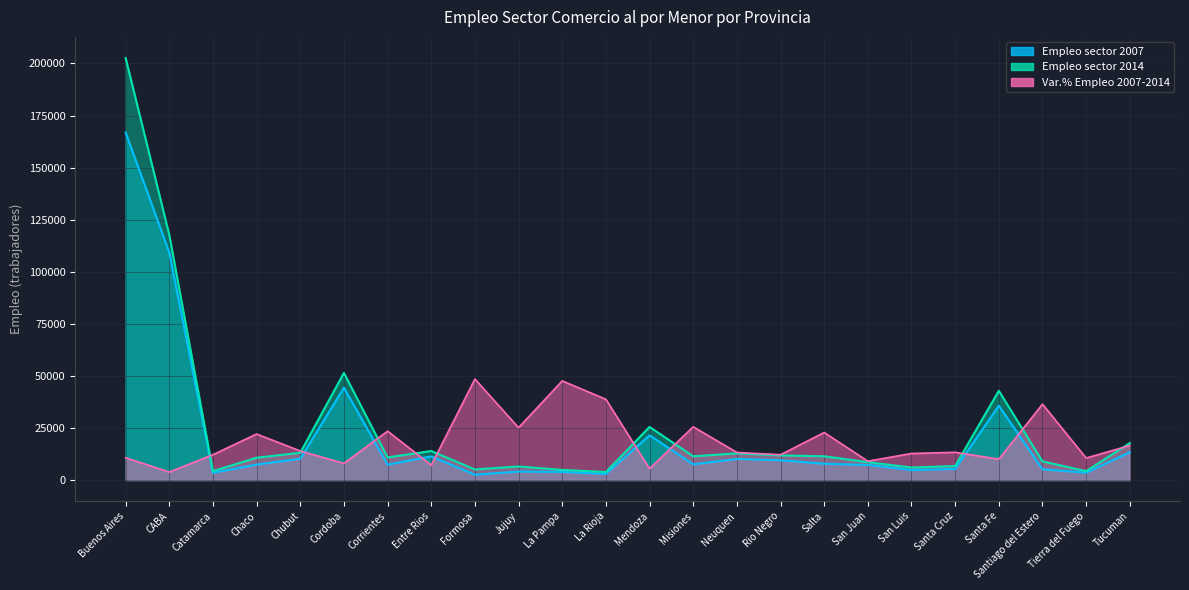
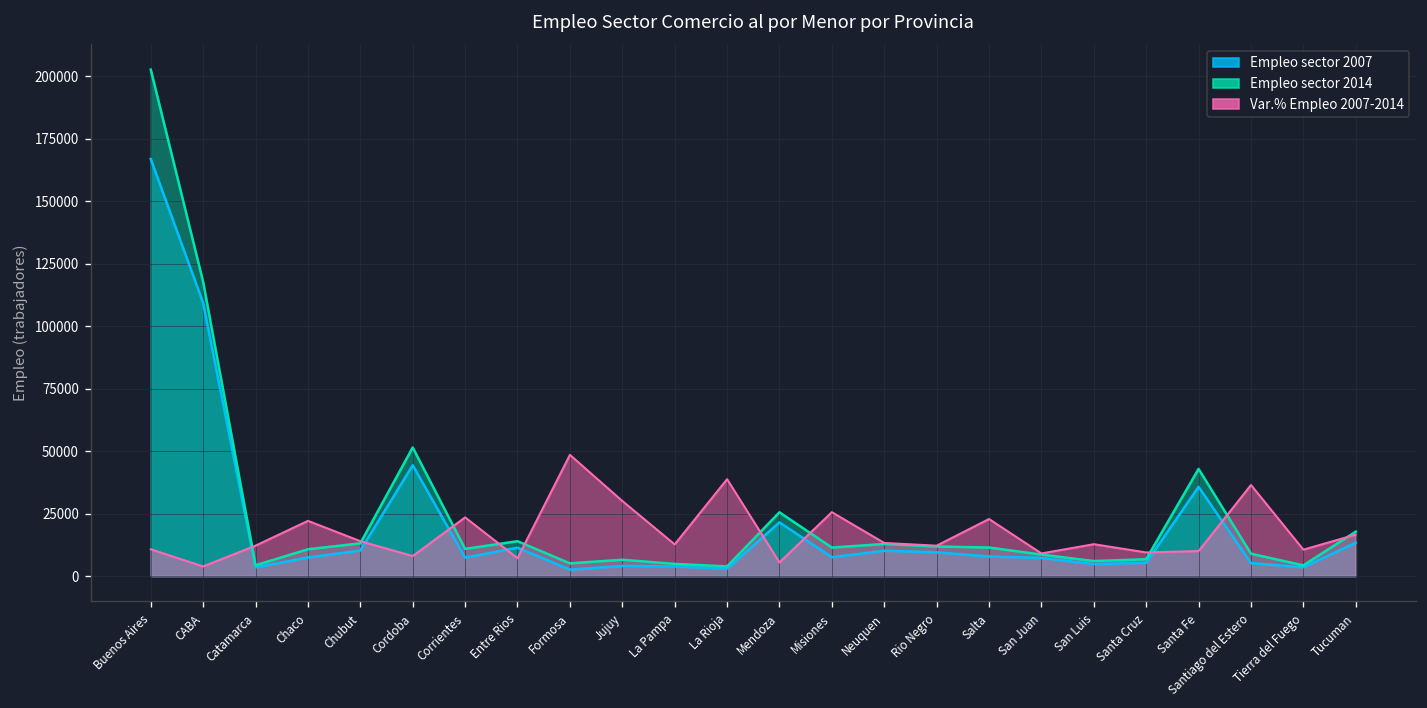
Var.% Empleo 2007-2014, Jujuy: 25000 -> 30000
Var.% Empleo 2007-2014, La Pampa: 48000 -> 13000
Var.% Empleo 2007-2014, Santa Cruz: 13000 -> 9000
